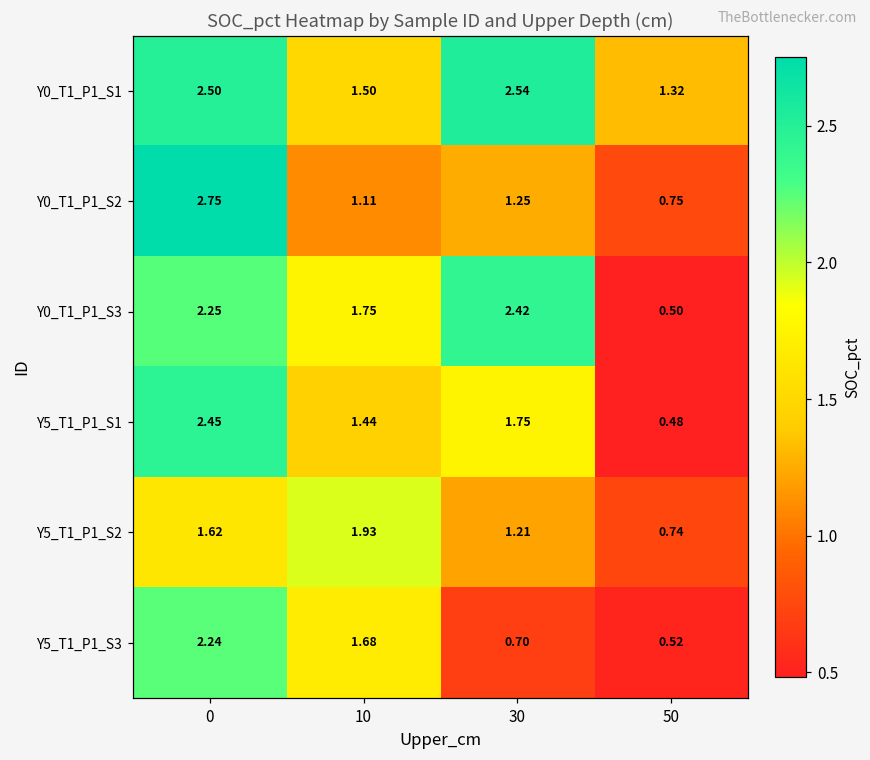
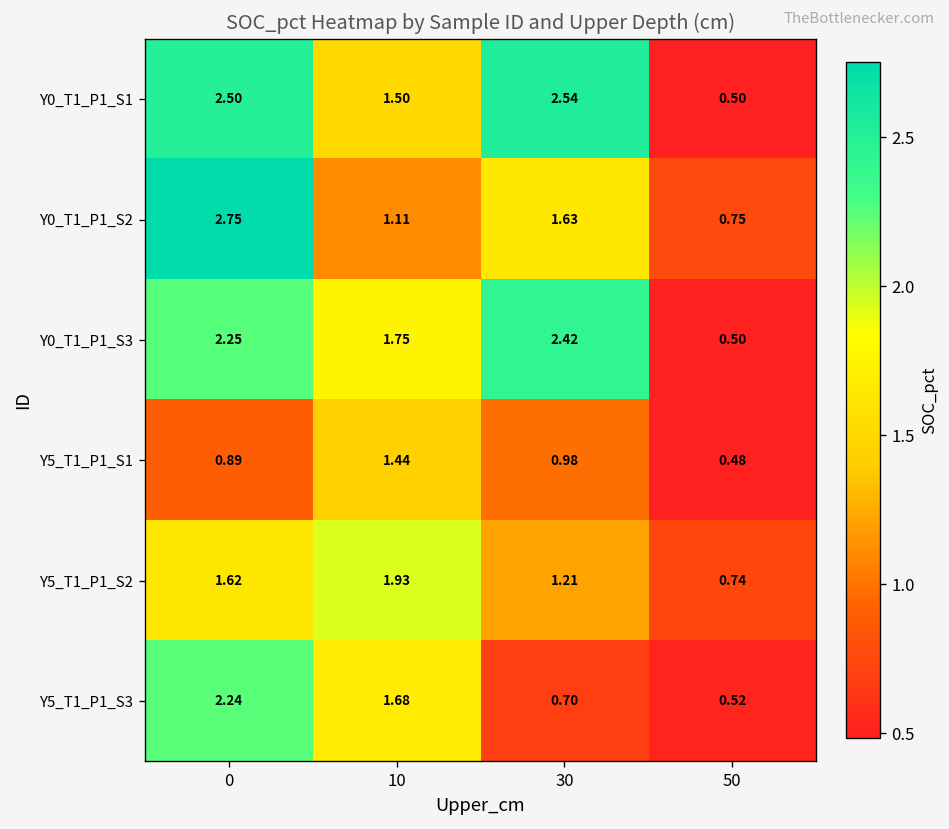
Y0_T1_P1_S1, 50: 1.32 -> 0.50
Y0_T1_P1_S2, 30: 1.25 -> 1.63
Y5_T1_P1_S1, 0: 2.45 -> 0.89
Y5_T1_P1_S1, 30: 1.75 -> 0.98
